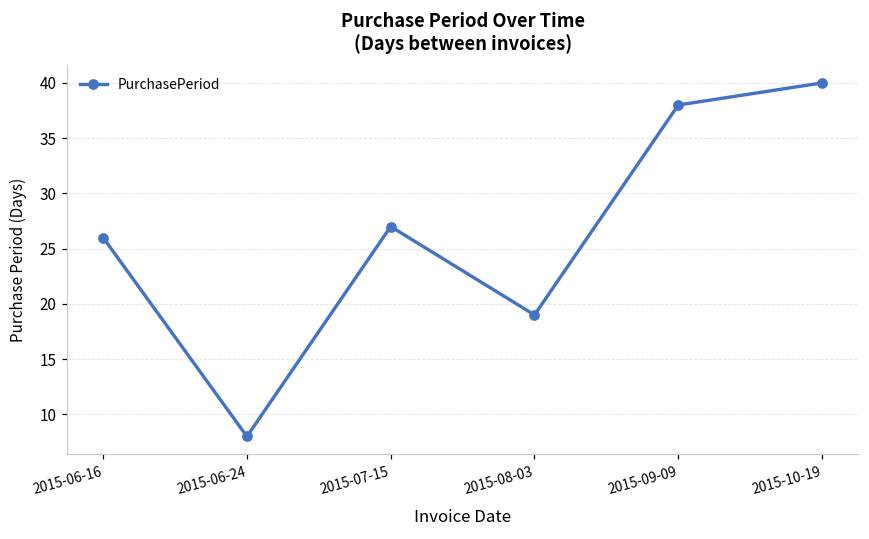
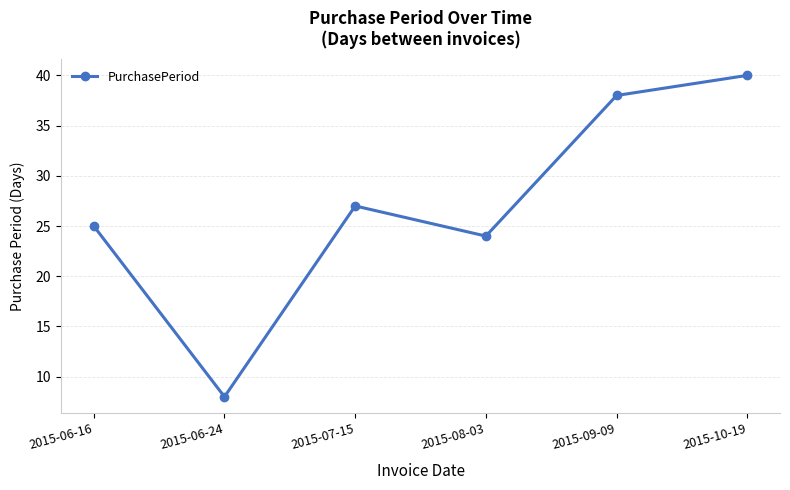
2015-06-16: 26 -> 25
2015-08-03: 19 -> 24
